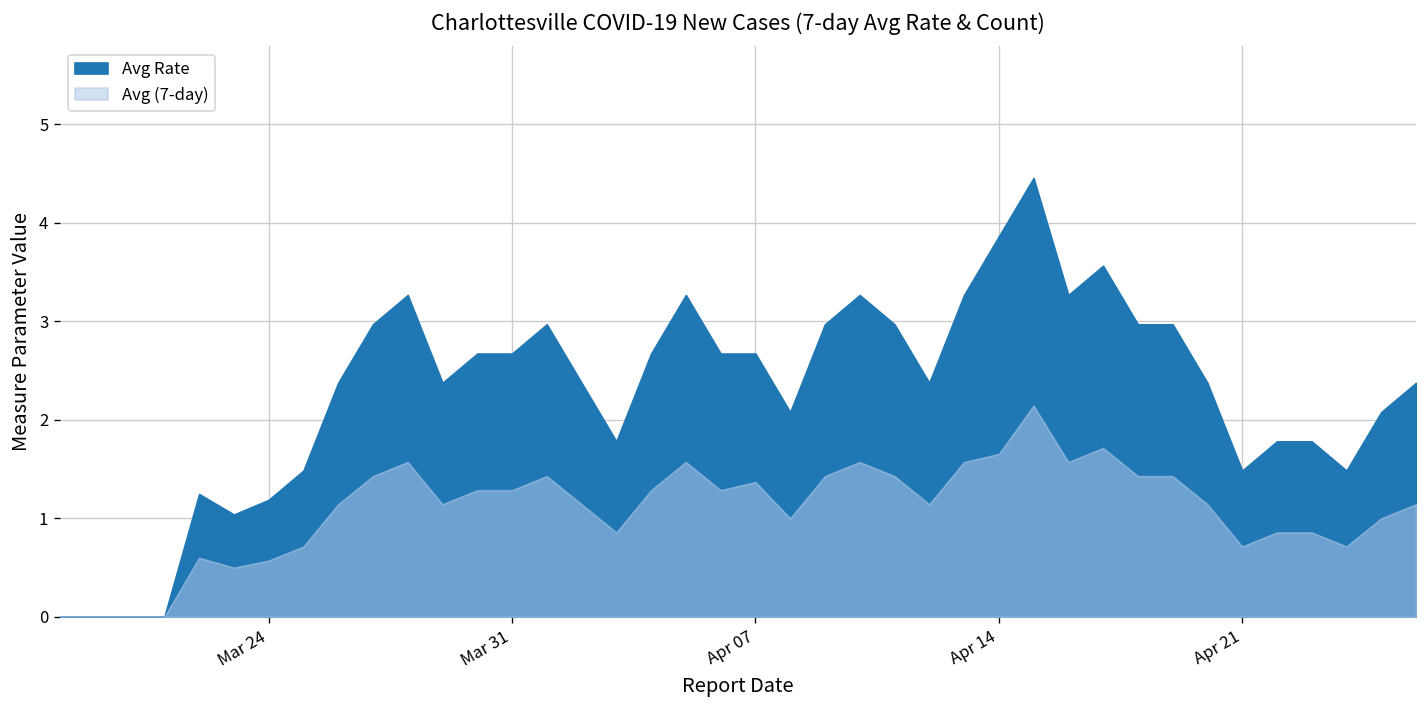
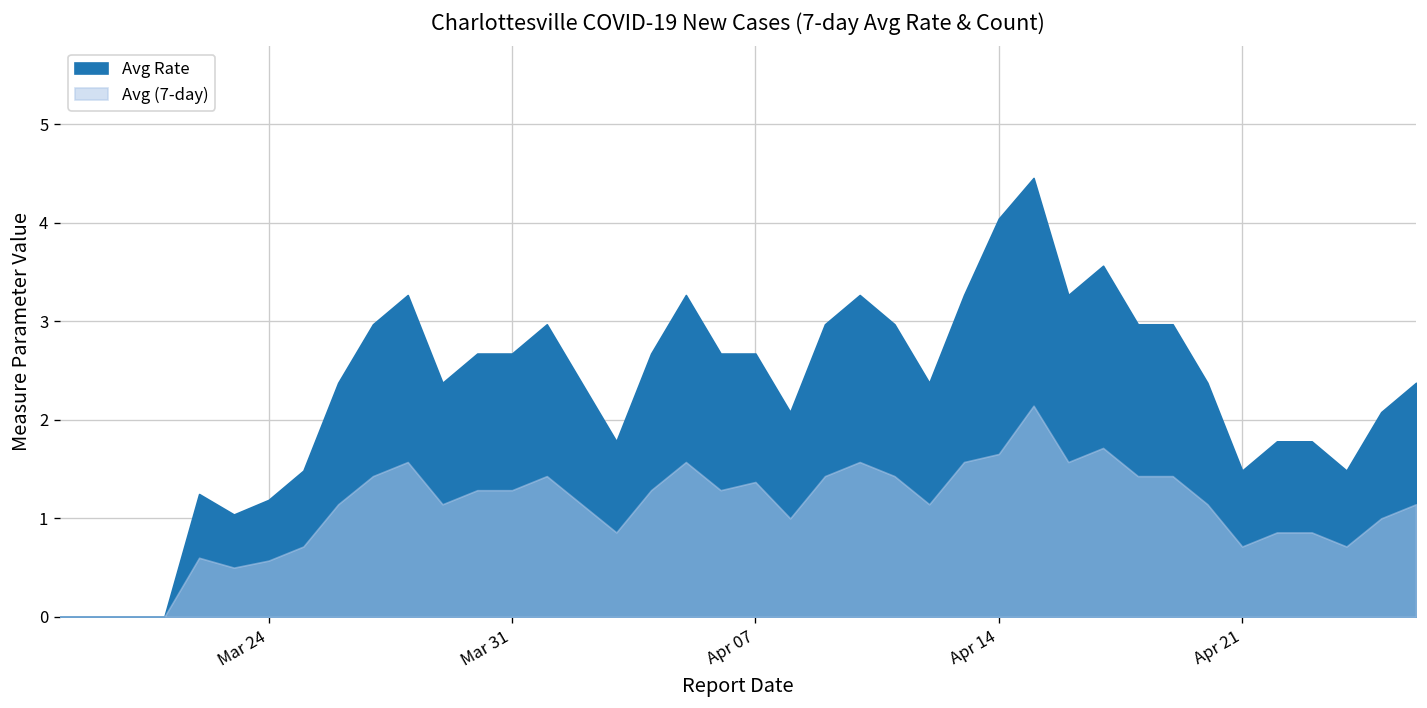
Avg Rate, Apr 14: 3.9 -> 4.0
